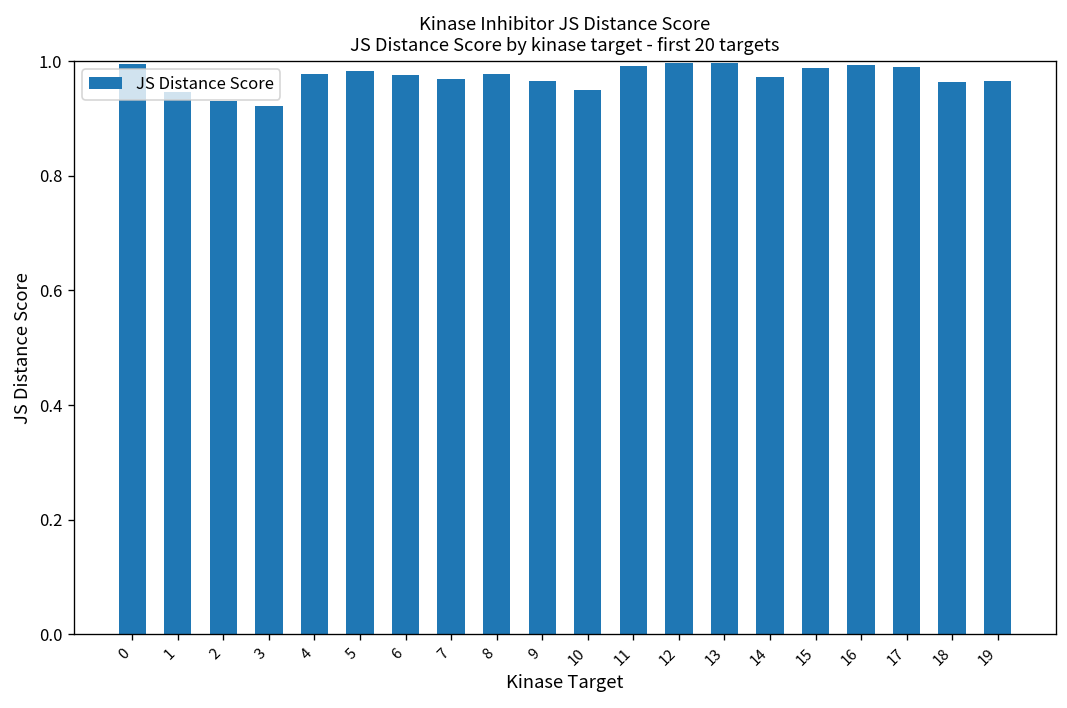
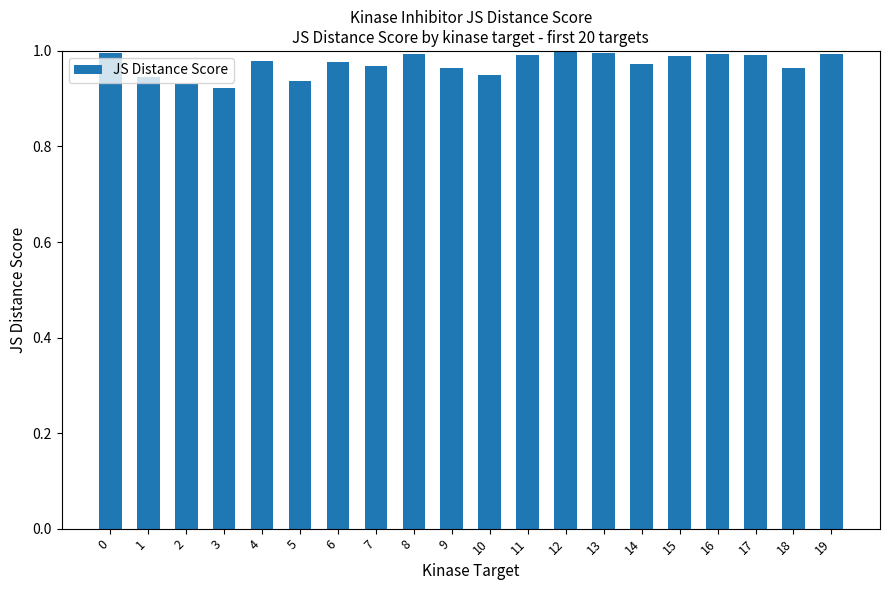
5: 0.98 -> 0.94
8: 0.98 -> 0.99
19: 0.97 -> 0.99
